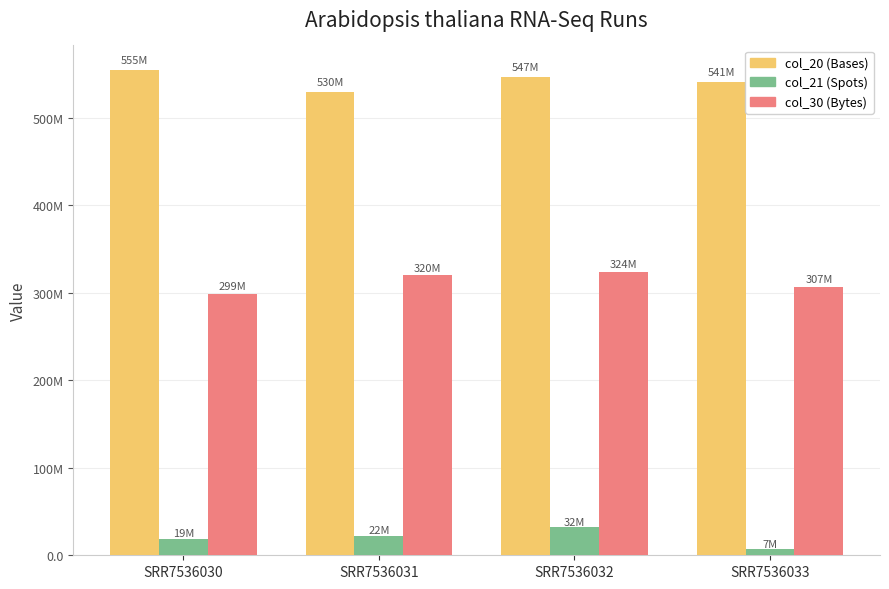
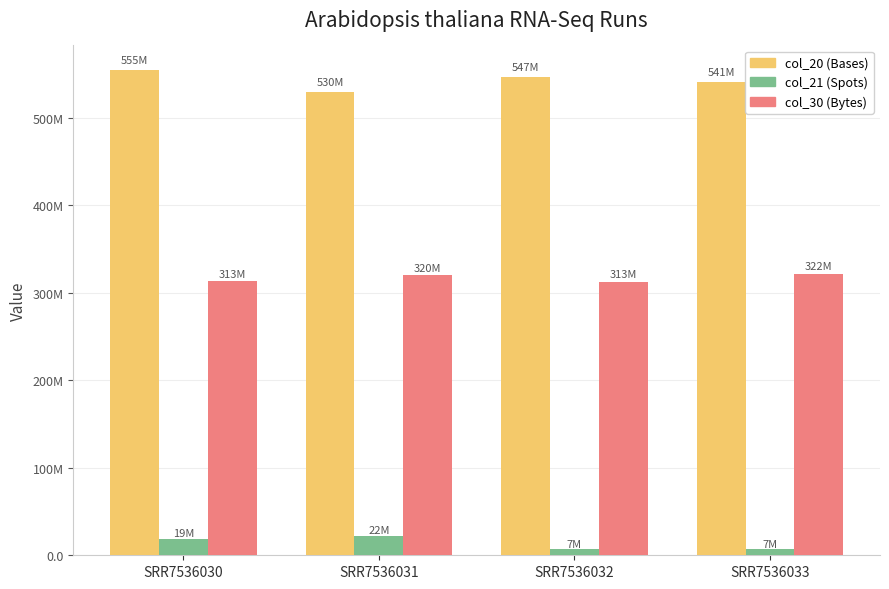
col_30 (Bytes), SRR7536030: 299M -> 313M
col_21 (Spots), SRR7536032: 32M -> 7M
col_30 (Bytes), SRR7536032: 324M -> 313M
col_30 (Bytes), SRR7536033: 307M -> 322M
